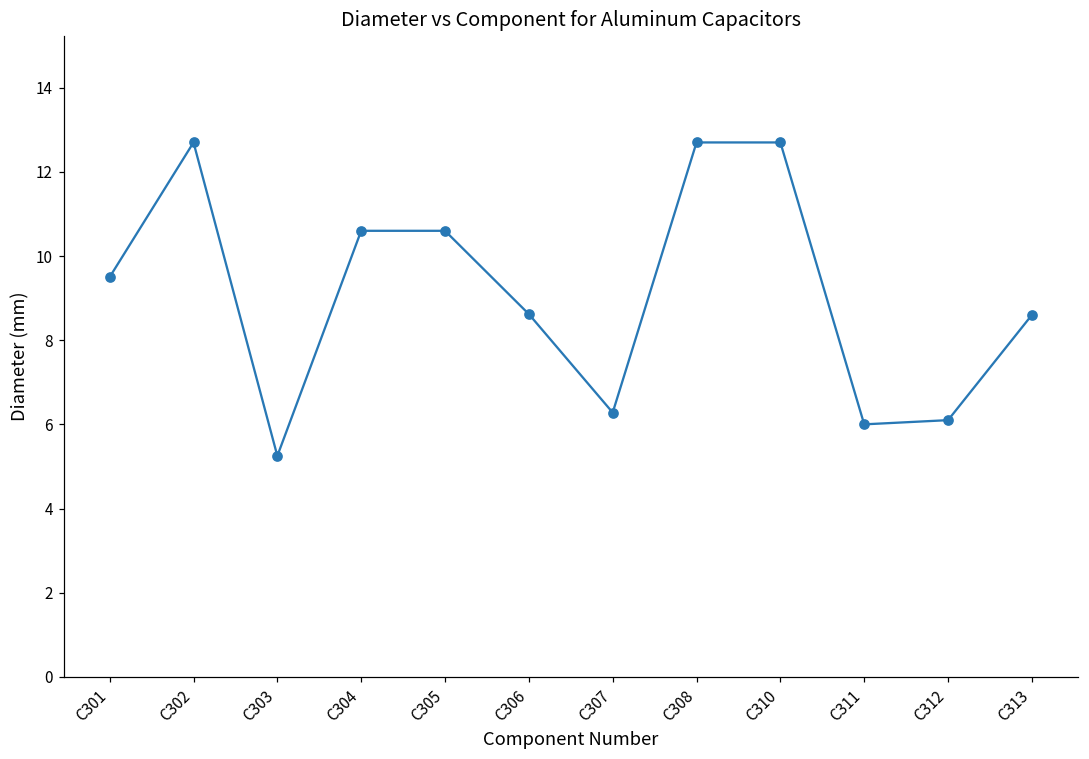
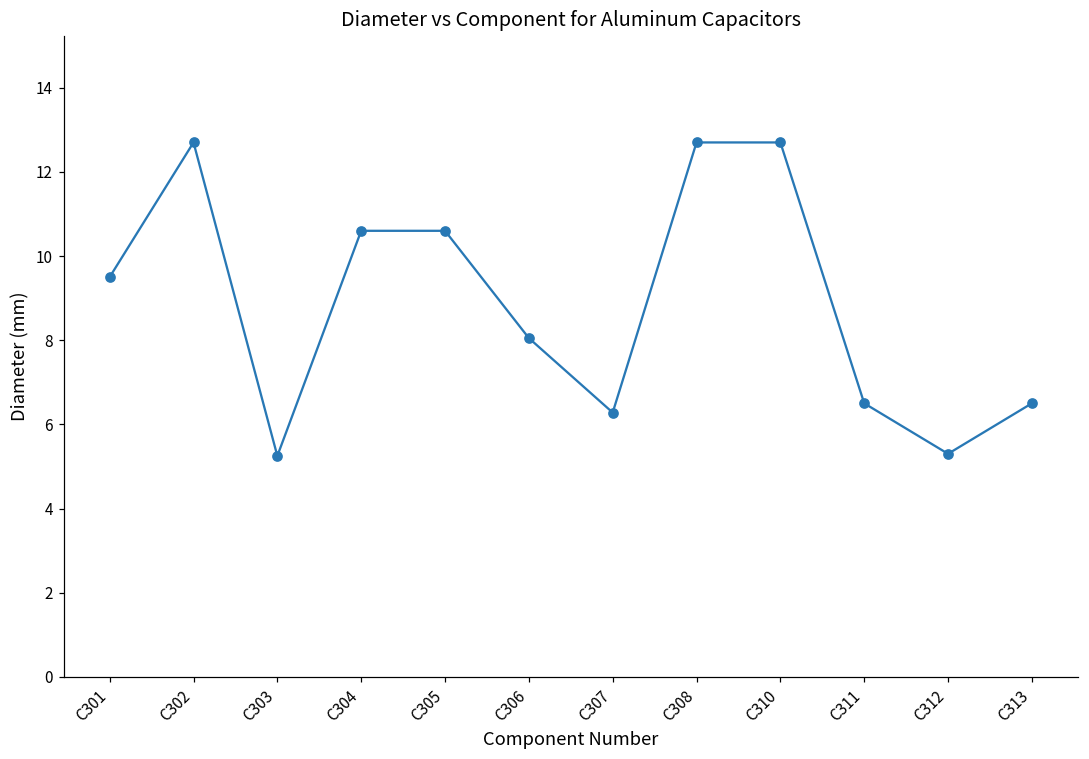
C306: 8.6 -> 8.1
C311: 6.0 -> 6.5
C312: 6.1 -> 5.3
C313: 8.6 -> 6.5
